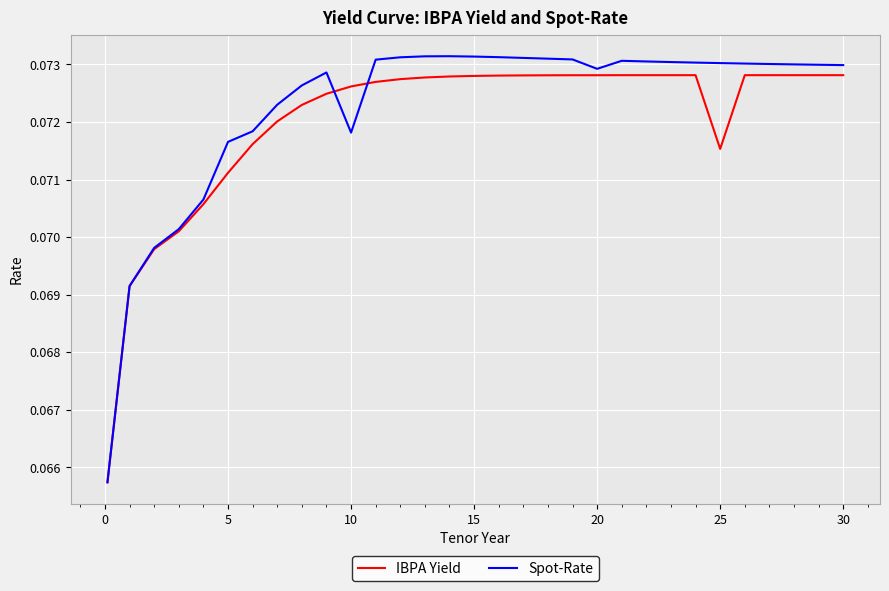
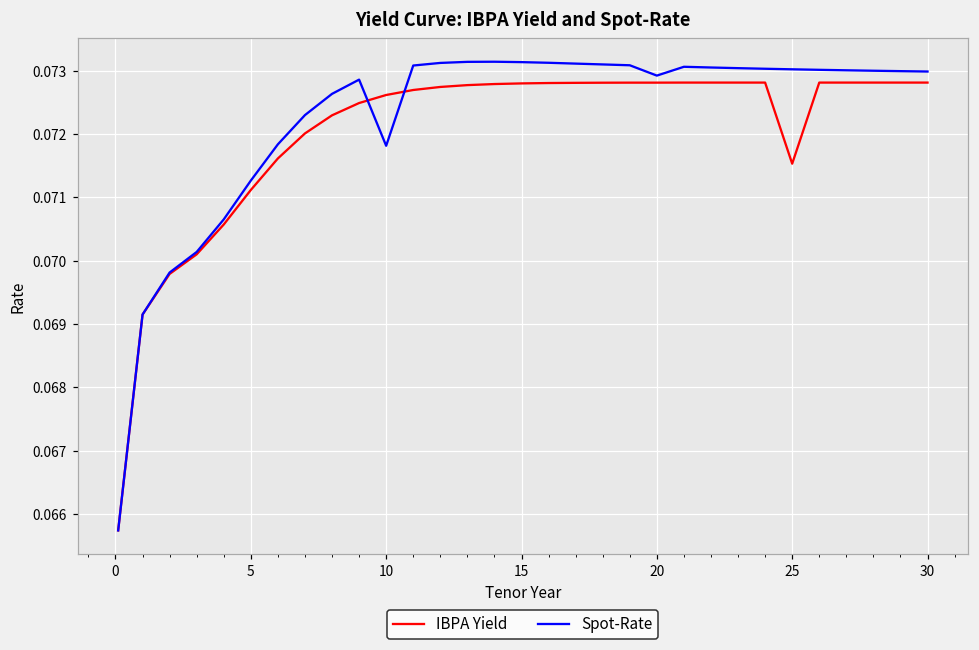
Spot-Rate, 5: 0.0717 -> 0.0713
